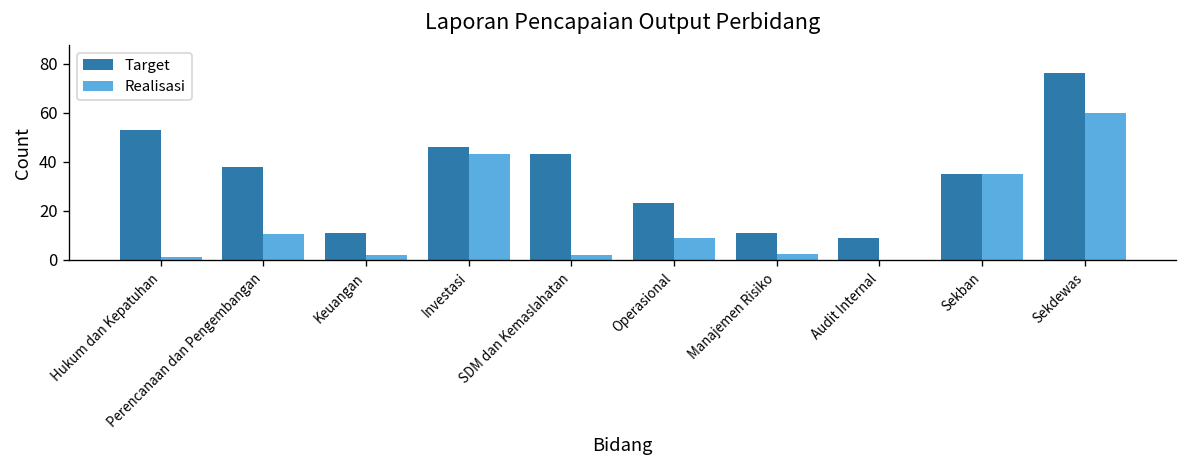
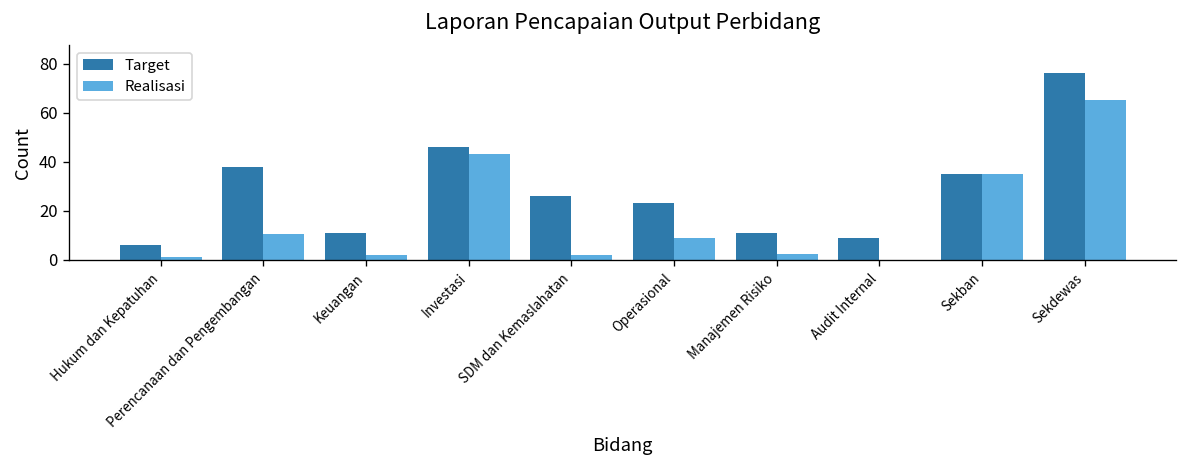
Target, Hukum dan Kepatuhan: 53 -> 6
Target, SDM dan Kemaslahatan: 43 -> 26
Realisasi, Sekdewas: 60 -> 65
